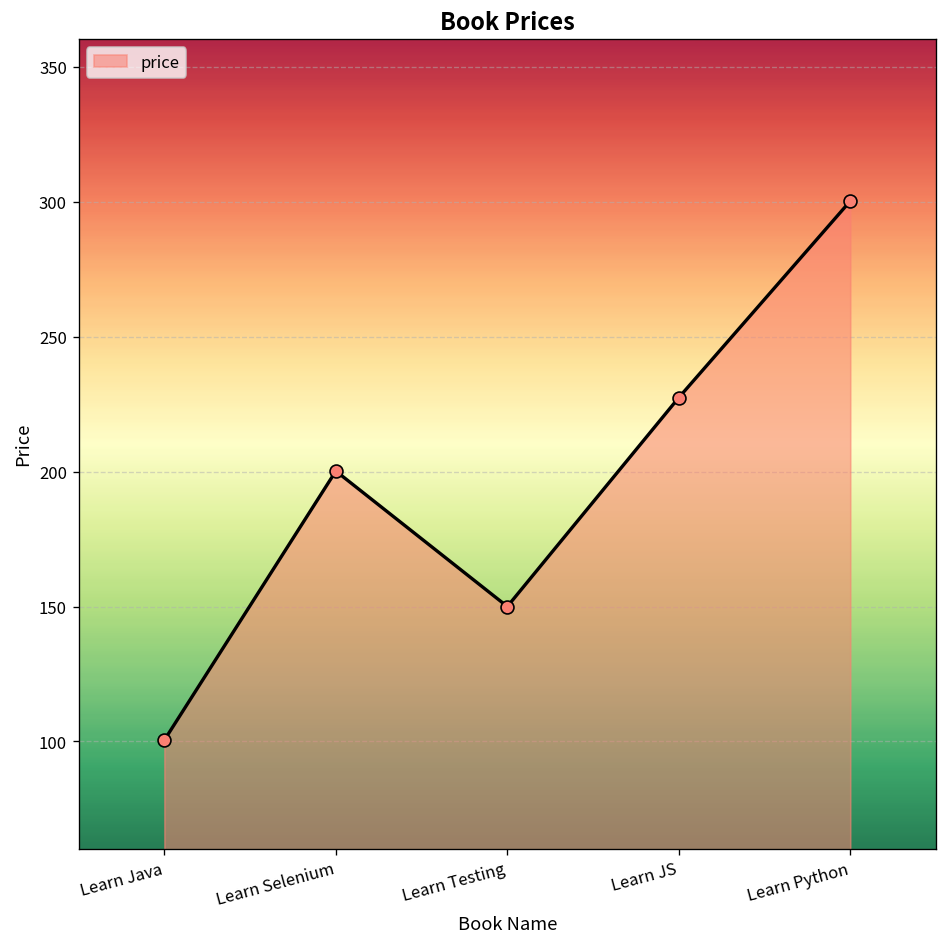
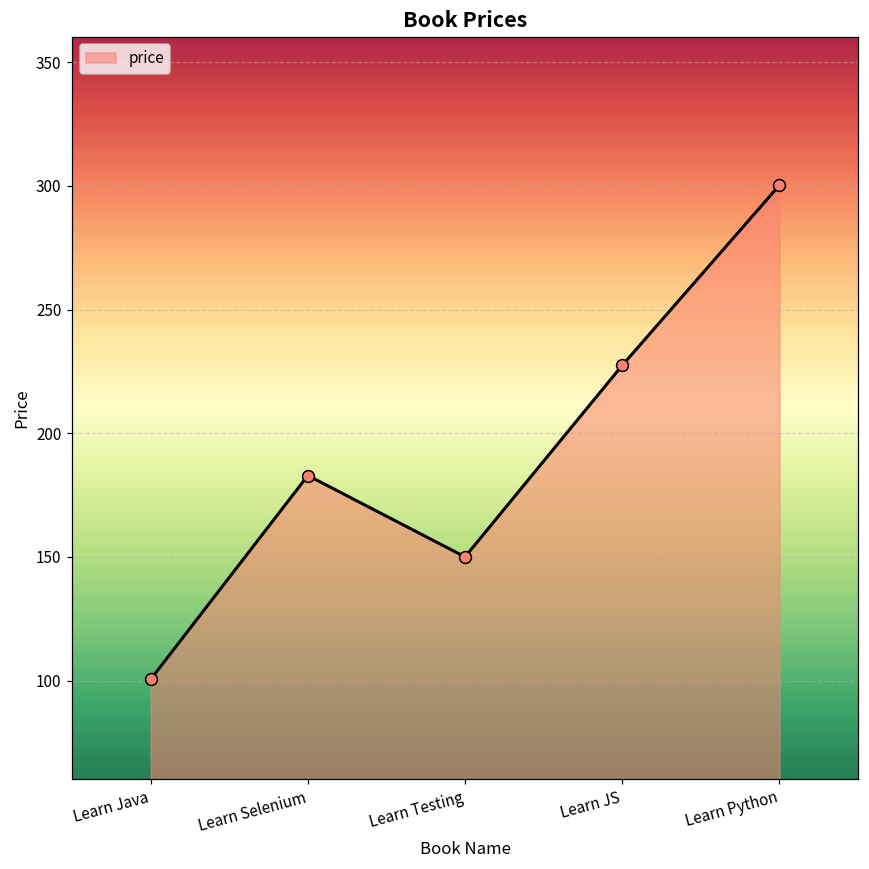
Learn Selenium: 200 -> 183
